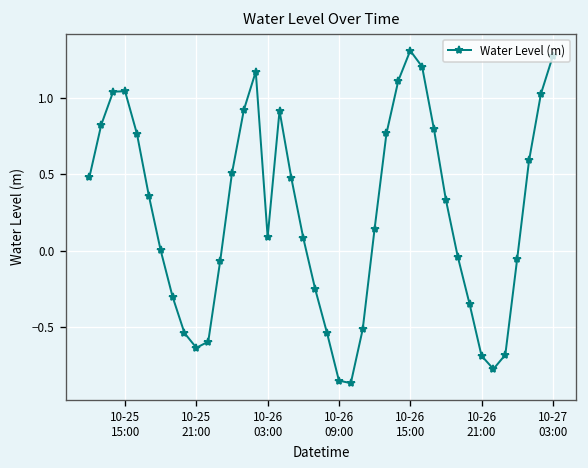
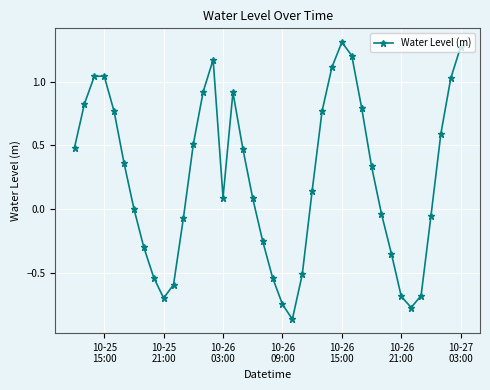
10-25 21:00: -0.63 -> -0.70
10-26 09:00: -0.85 -> -0.75
